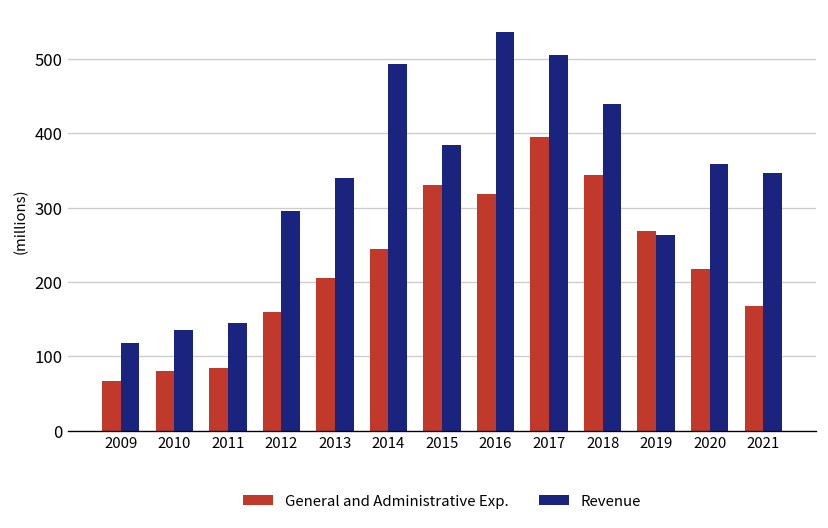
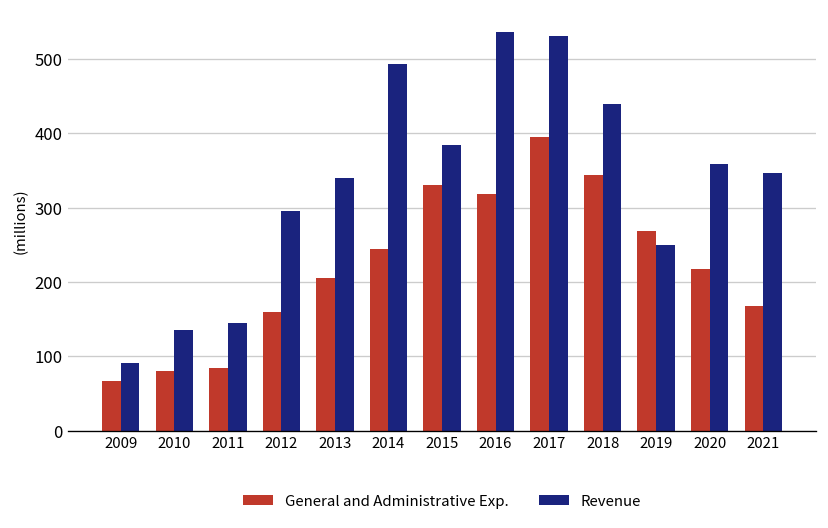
Revenue, 2009: 120 -> 90
Revenue, 2017: 510 -> 530
Revenue, 2019: 260 -> 250
